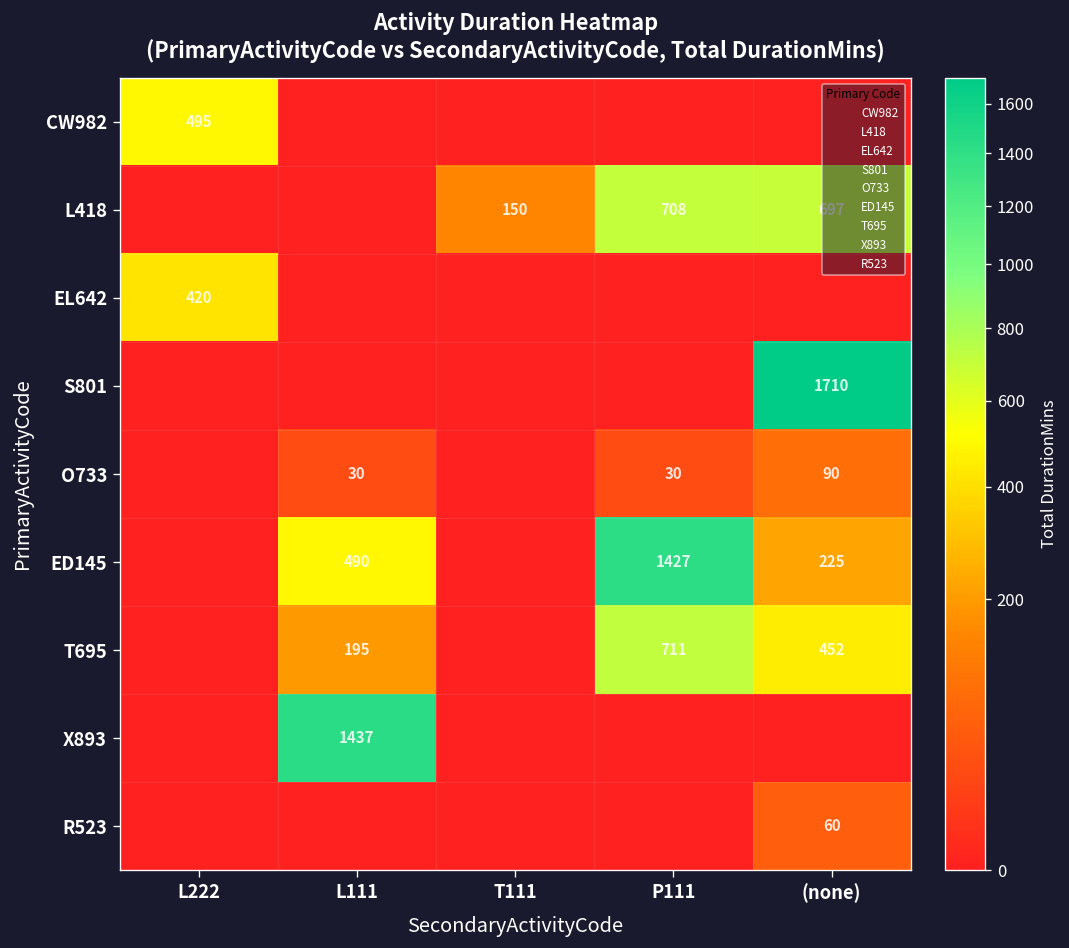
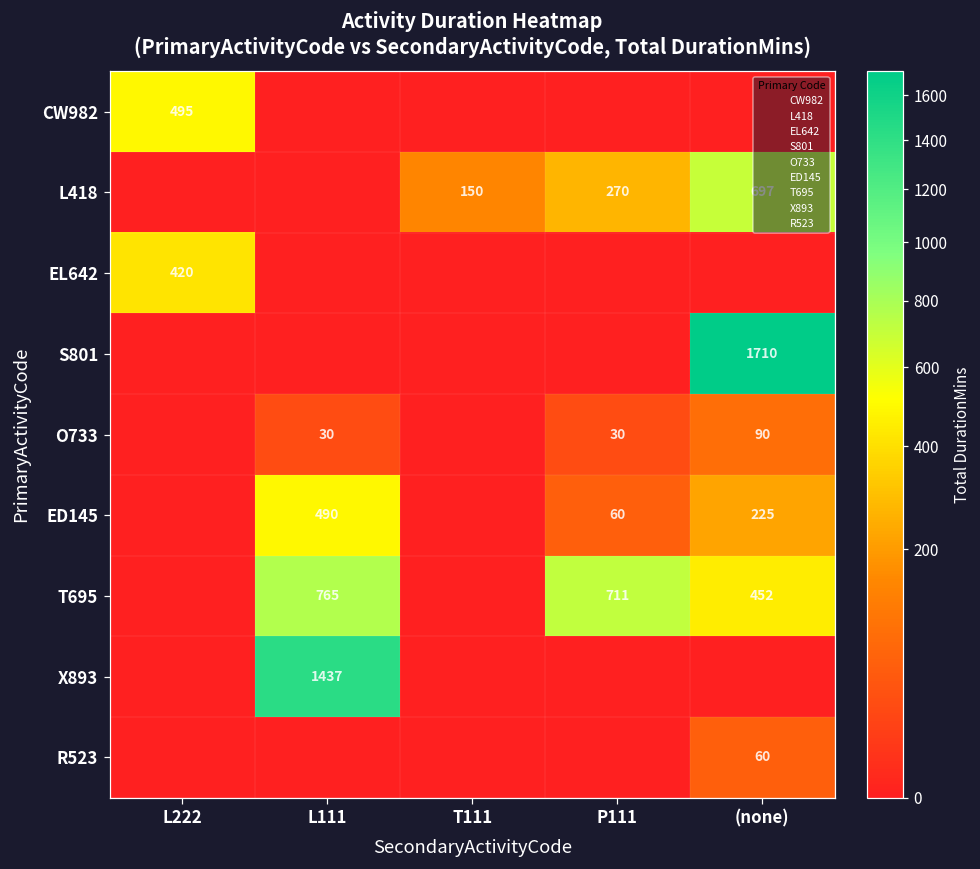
L418, P111: 708 -> 270
ED145, P111: 1427 -> 60
T695, L111: 195 -> 765
